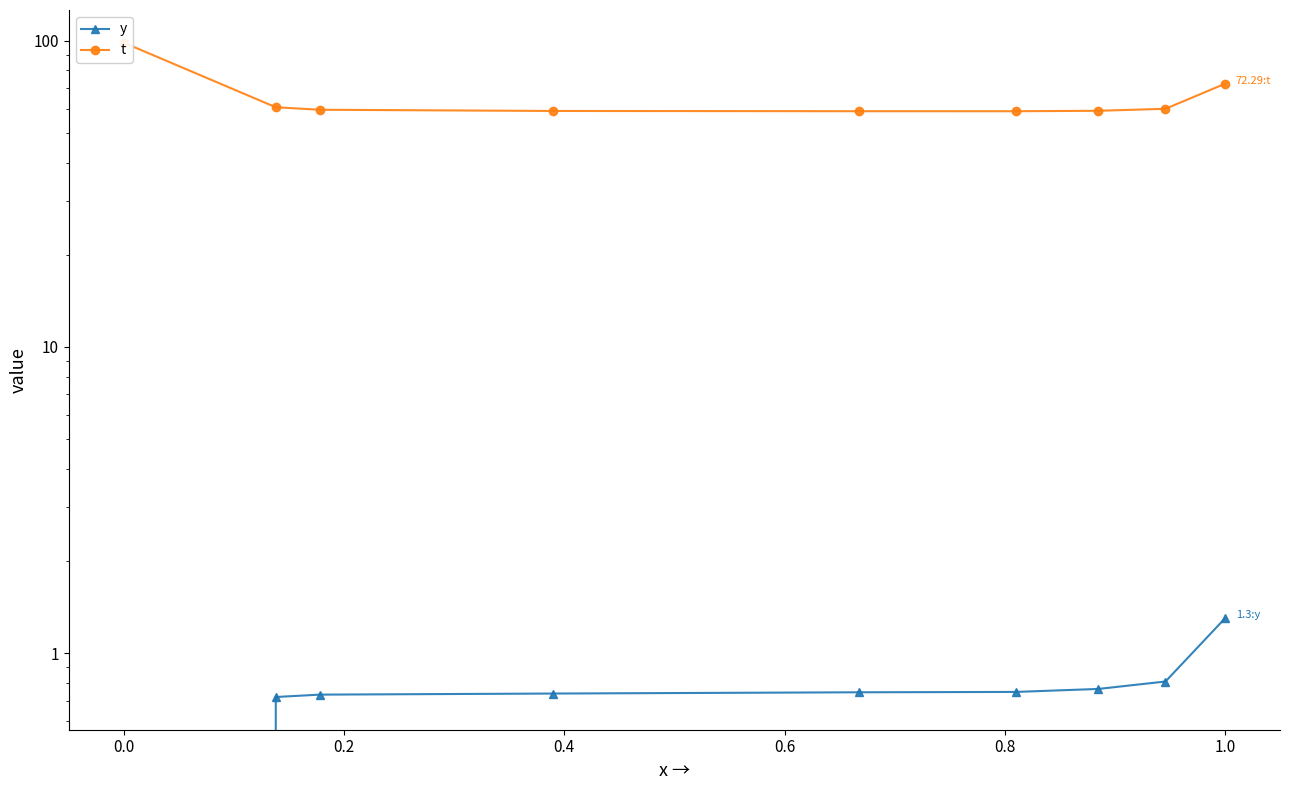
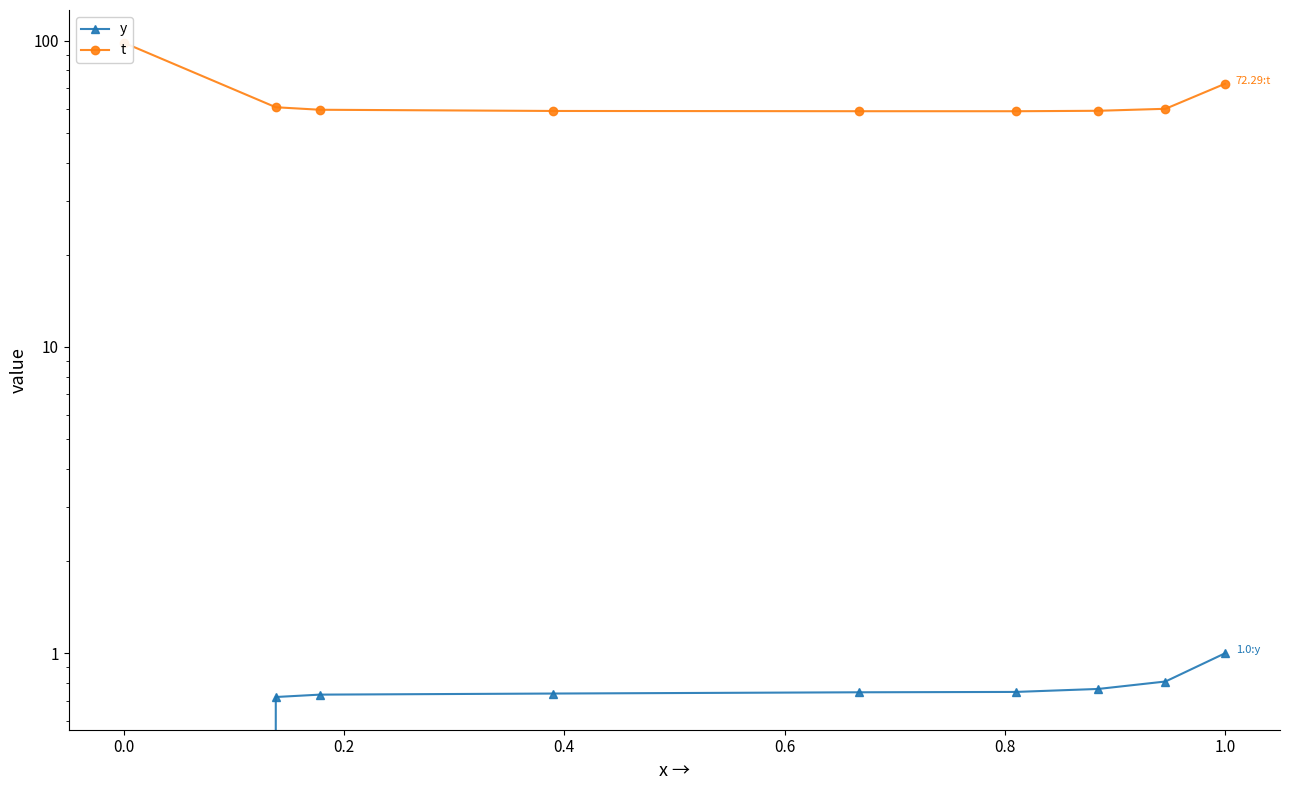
y, 1.0: 1.3:y -> 1.0:y
